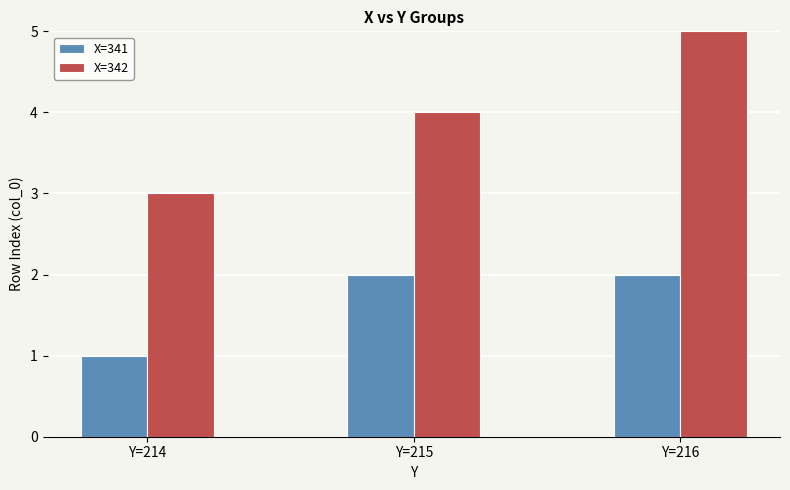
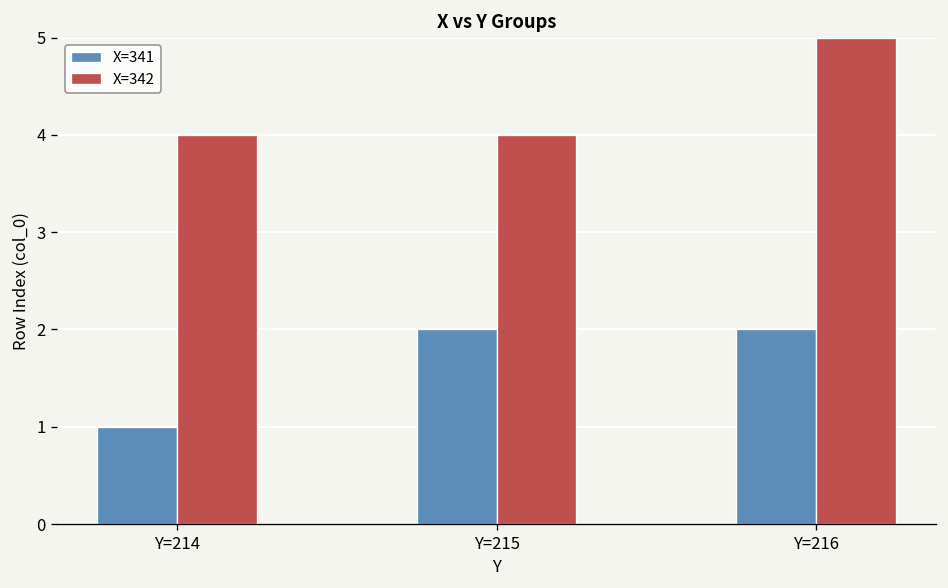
X=342, Y=214: 3 -> 4
